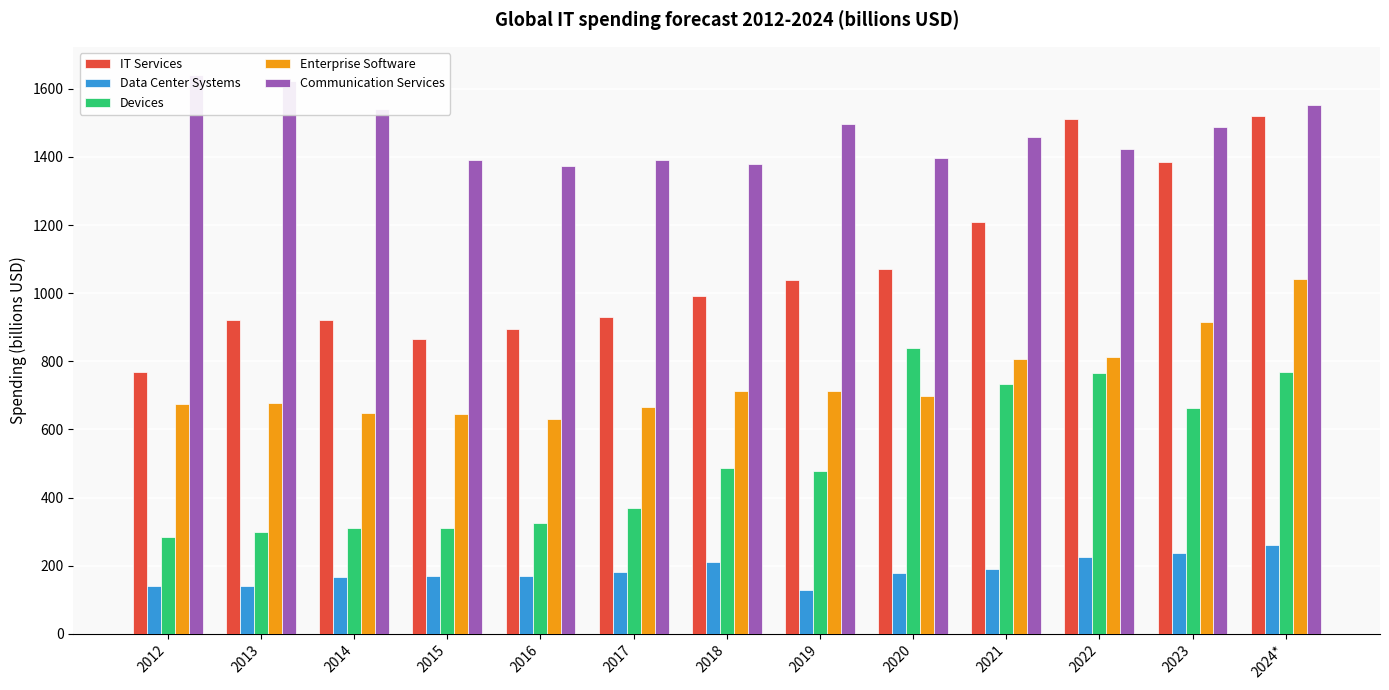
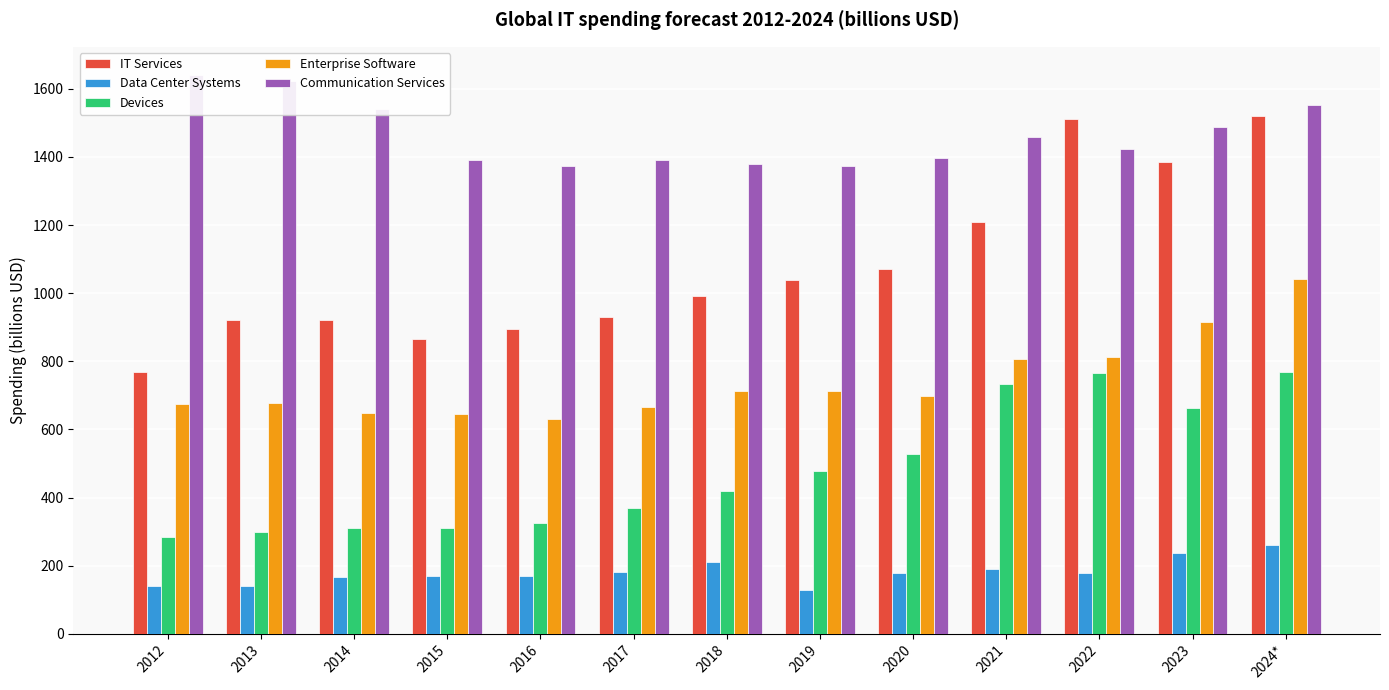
Devices, 2018: 490 -> 420
Communication Services, 2019: 1500 -> 1370
Devices, 2020: 840 -> 530
Data Center Systems, 2022: 230 -> 180
